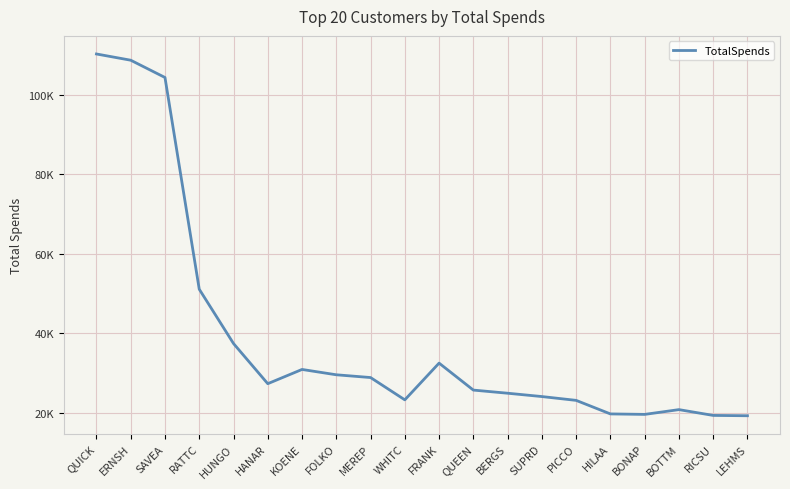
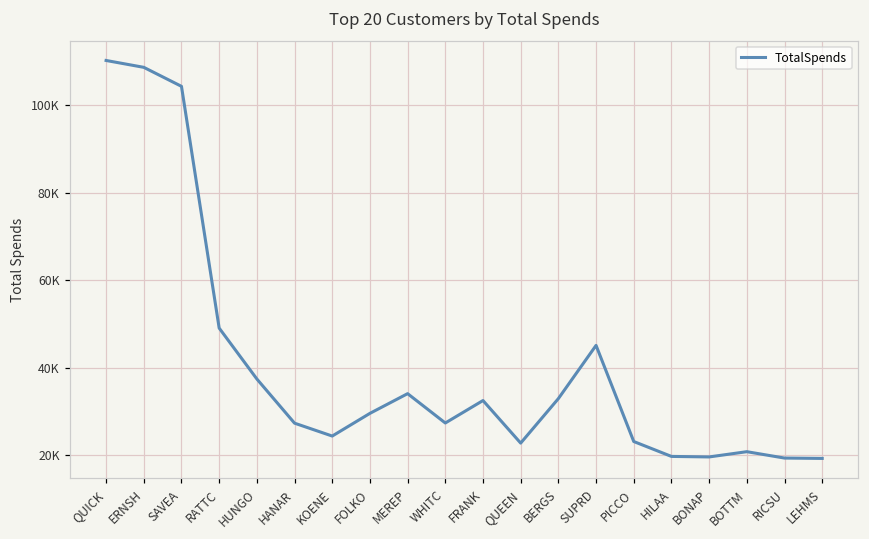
RATTC: 51000 -> 49000
KOENE: 31000 -> 24000
MEREP: 29000 -> 34000
WHITC: 23000 -> 27000
QUEEN: 26000 -> 23000
BERGS: 25000 -> 33000
SUPRD: 24000 -> 45000
